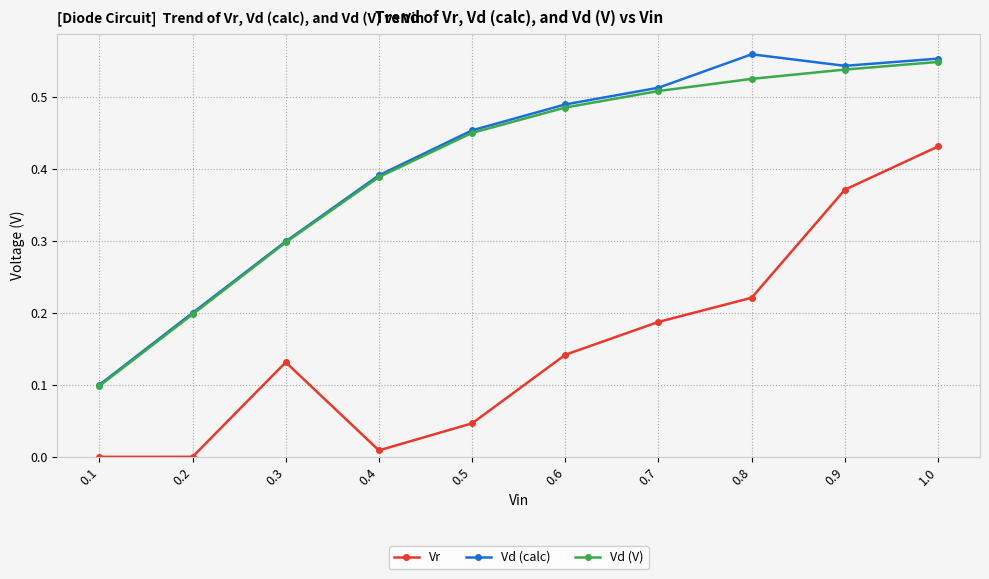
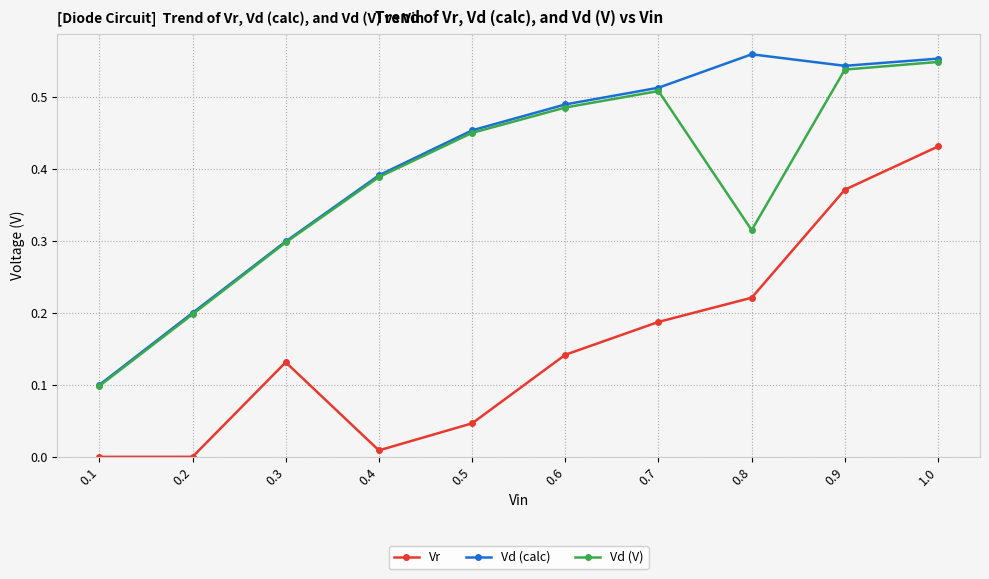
Vd (V), 0.8: 0.52 -> 0.31
